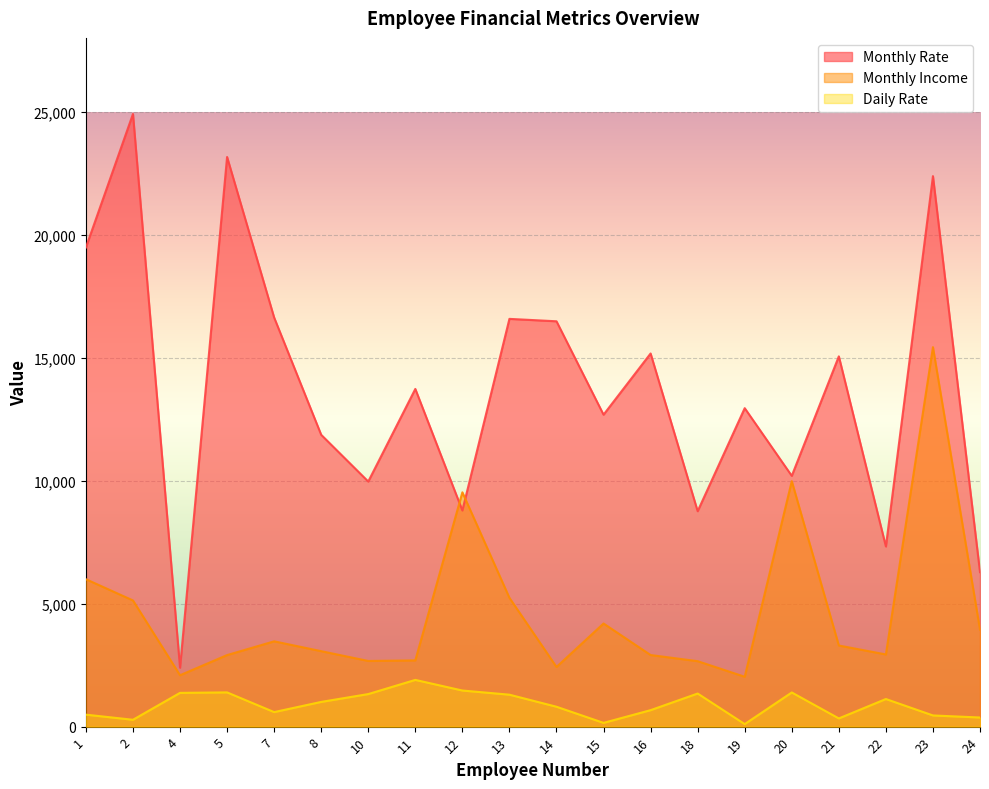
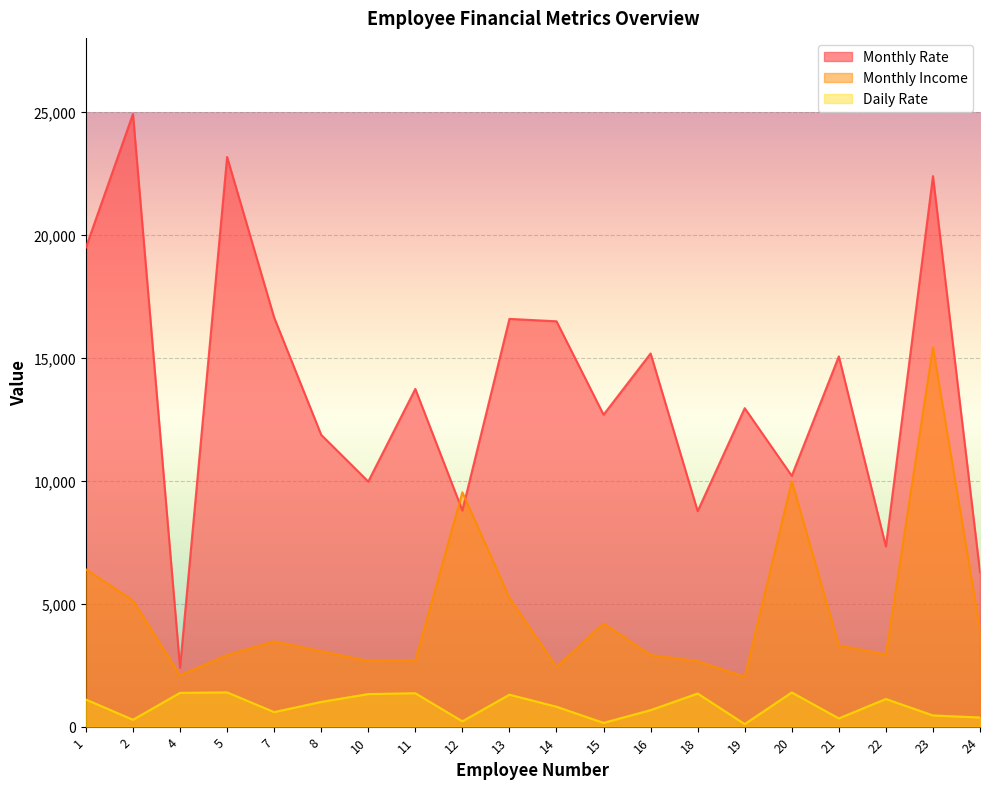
Monthly Income, 1: 6,000 -> 6,400
Daily Rate, 1: 500 -> 1,100
Daily Rate, 11: 1,900 -> 1,400
Daily Rate, 12: 1,500 -> 200
